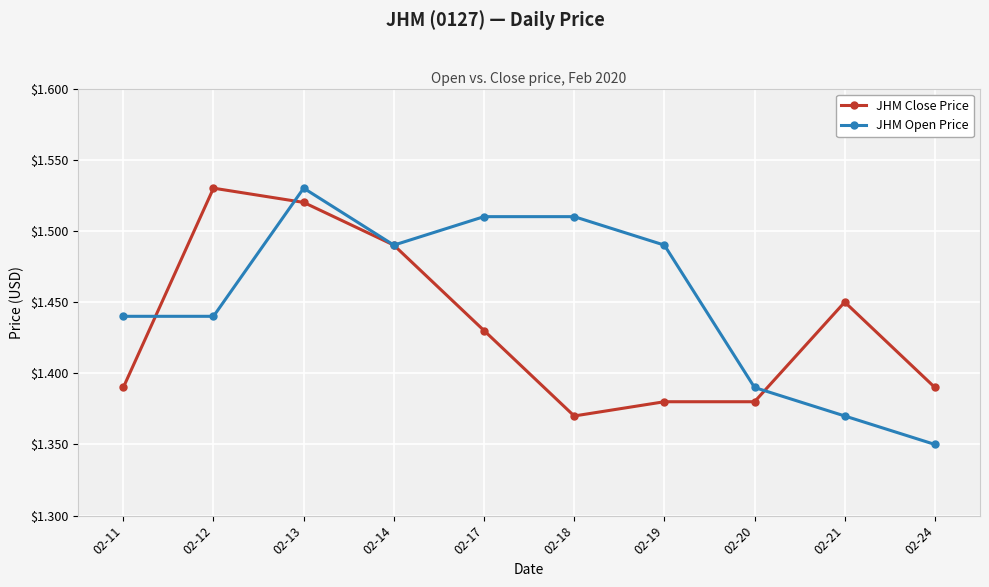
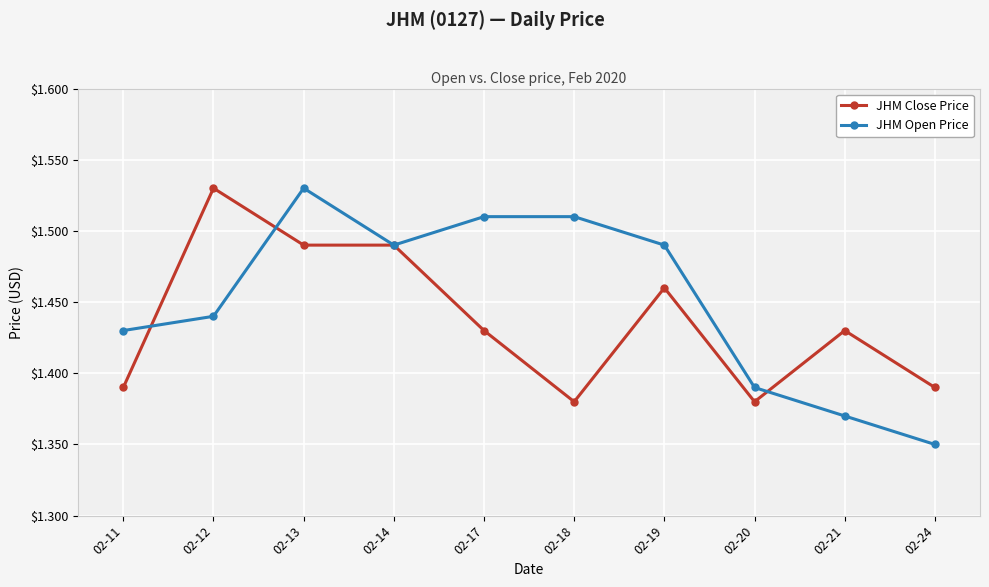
JHM Open Price, 02-11: $1.44 -> $1.43
JHM Close Price, 02-13: $1.52 -> $1.49
JHM Close Price, 02-18: $1.37 -> $1.38
JHM Close Price, 02-19: $1.38 -> $1.46
JHM Close Price, 02-21: $1.45 -> $1.43
